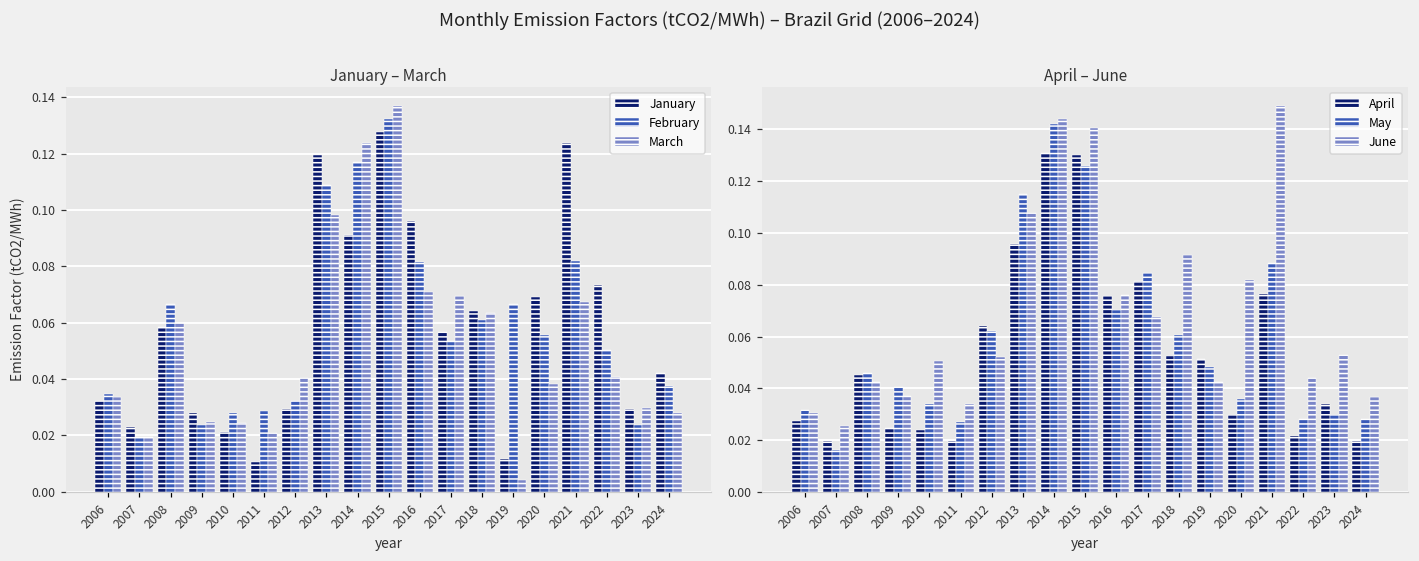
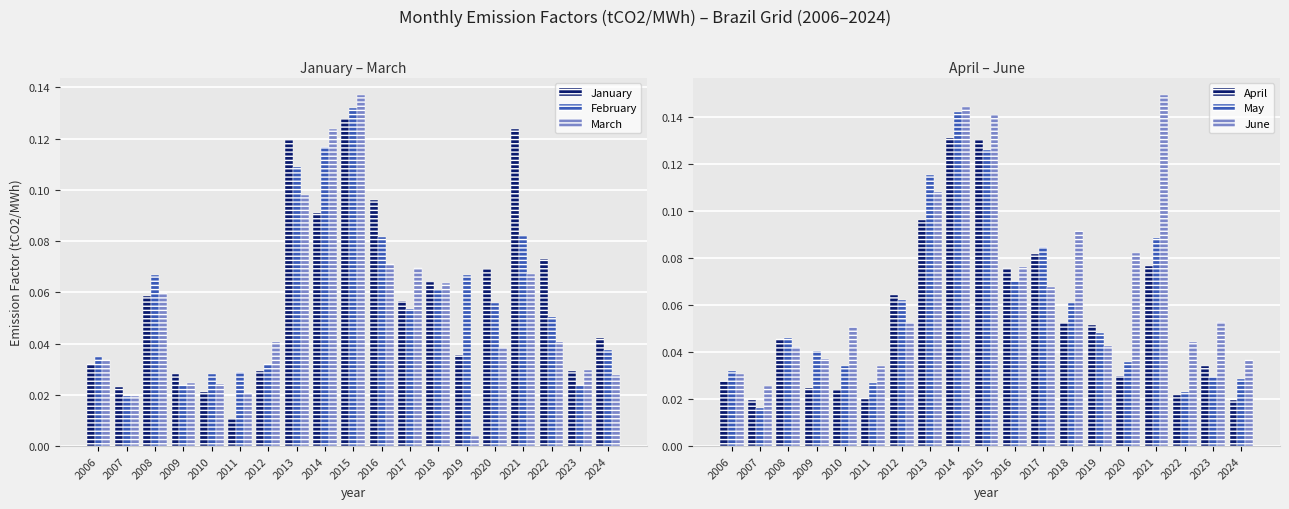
January – March, January, 2019: 0.012 -> 0.036
April – June, May, 2022: 0.028 -> 0.023
